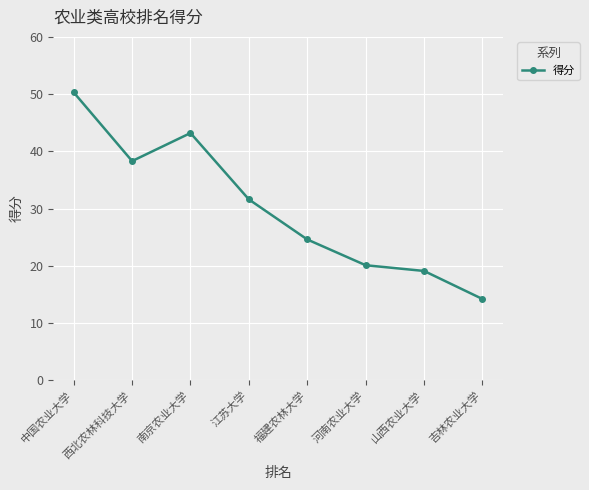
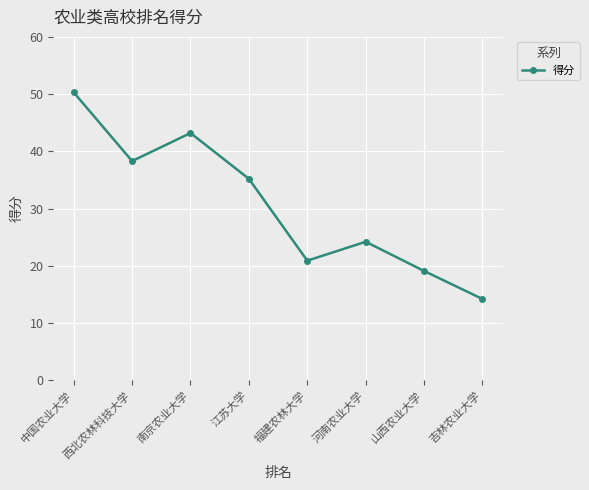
江苏大学: 32 -> 35
福建农林大学: 25 -> 21
河南农业大学: 20 -> 24
